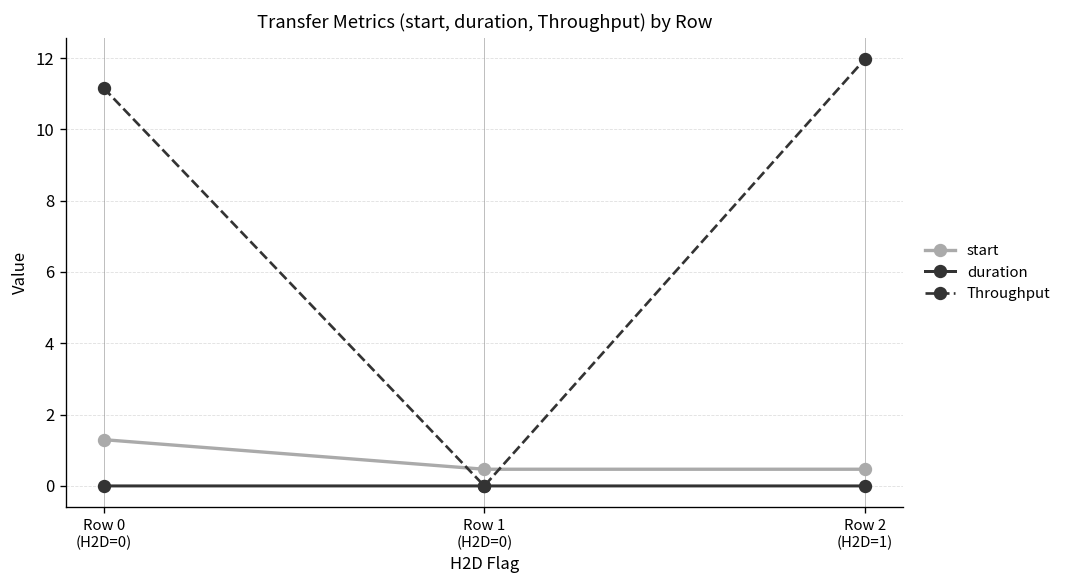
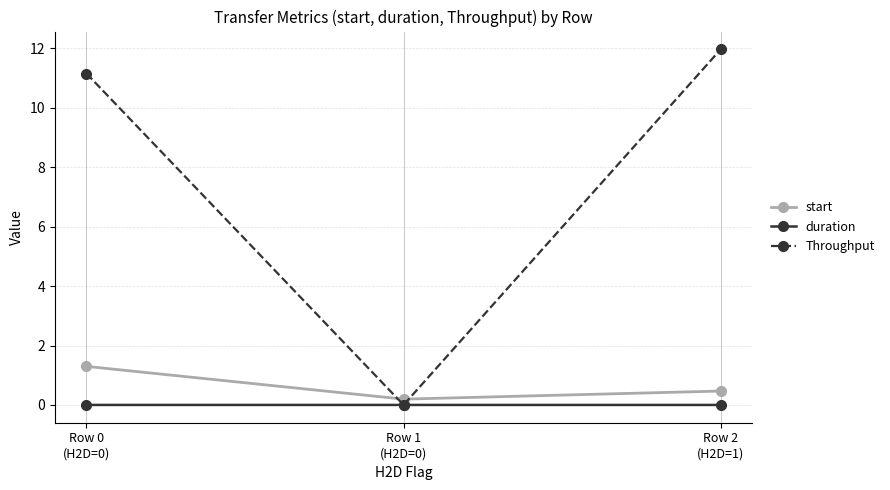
start, Row 1 (H2D=0): 0.5 -> 0.2
